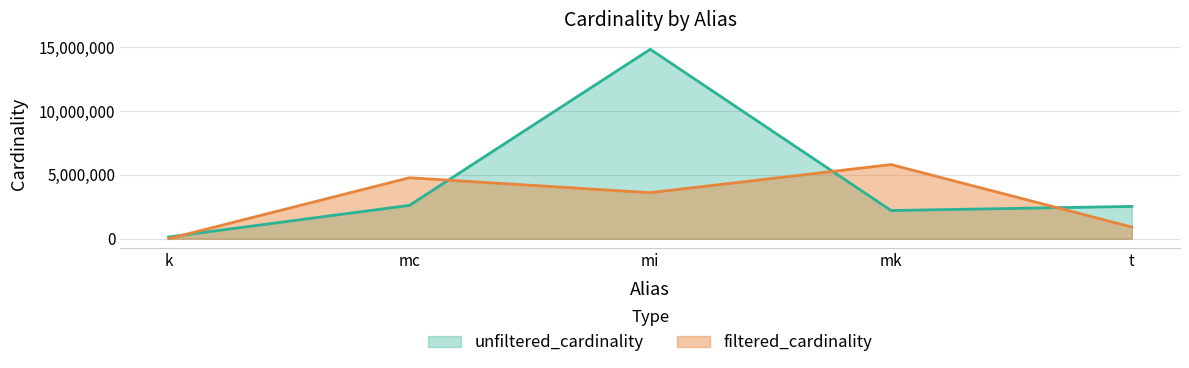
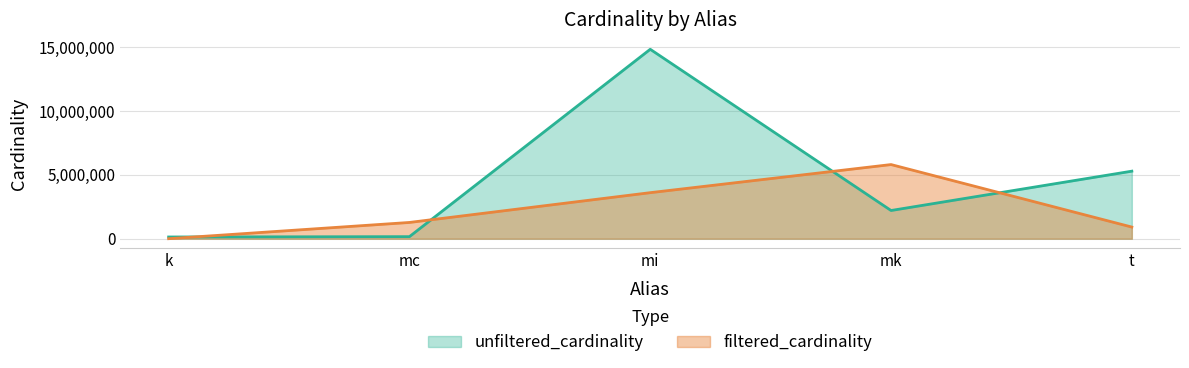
unfiltered_cardinality, mc: 2,600,000 -> 200,000
filtered_cardinality, mc: 4,800,000 -> 1,300,000
unfiltered_cardinality, t: 2,500,000 -> 5,300,000
